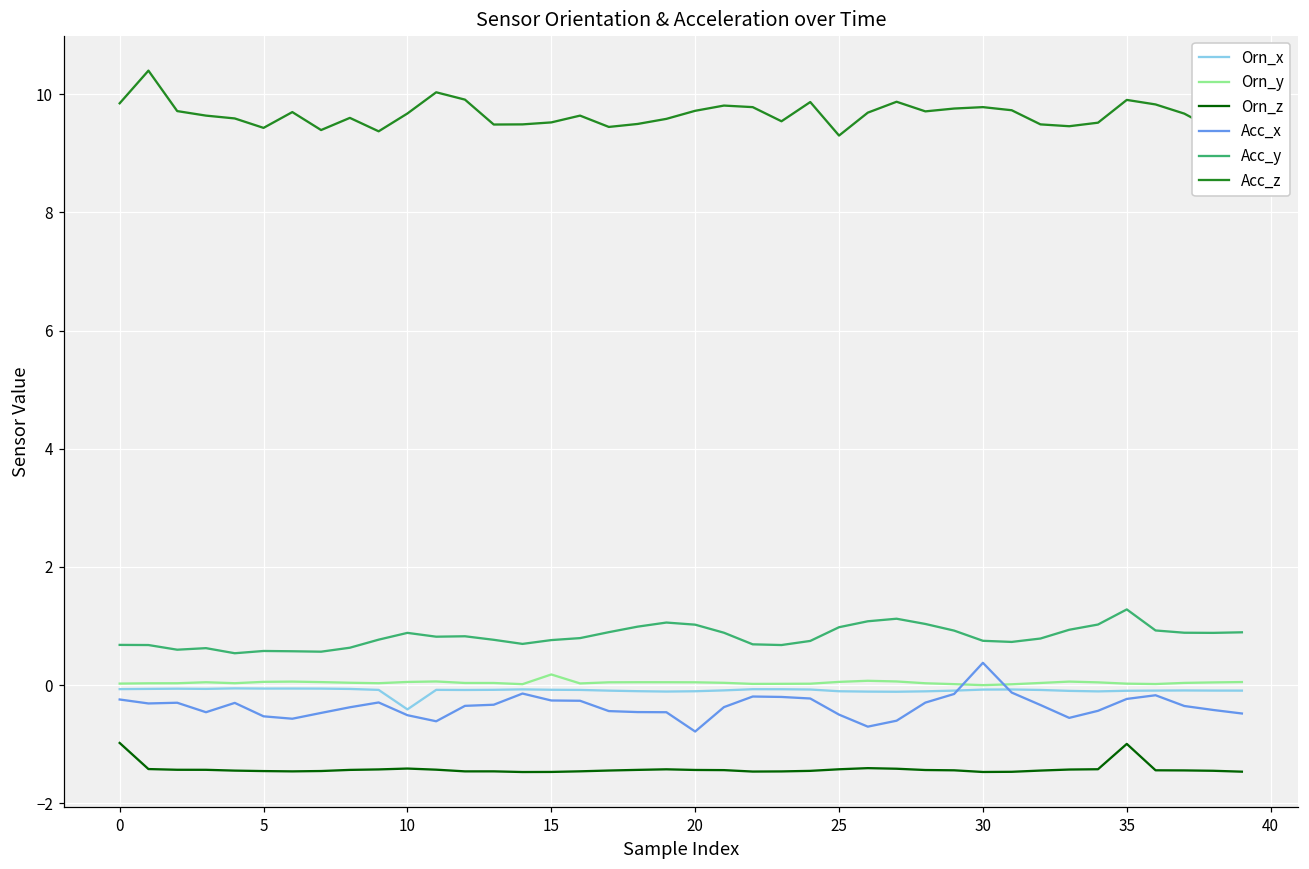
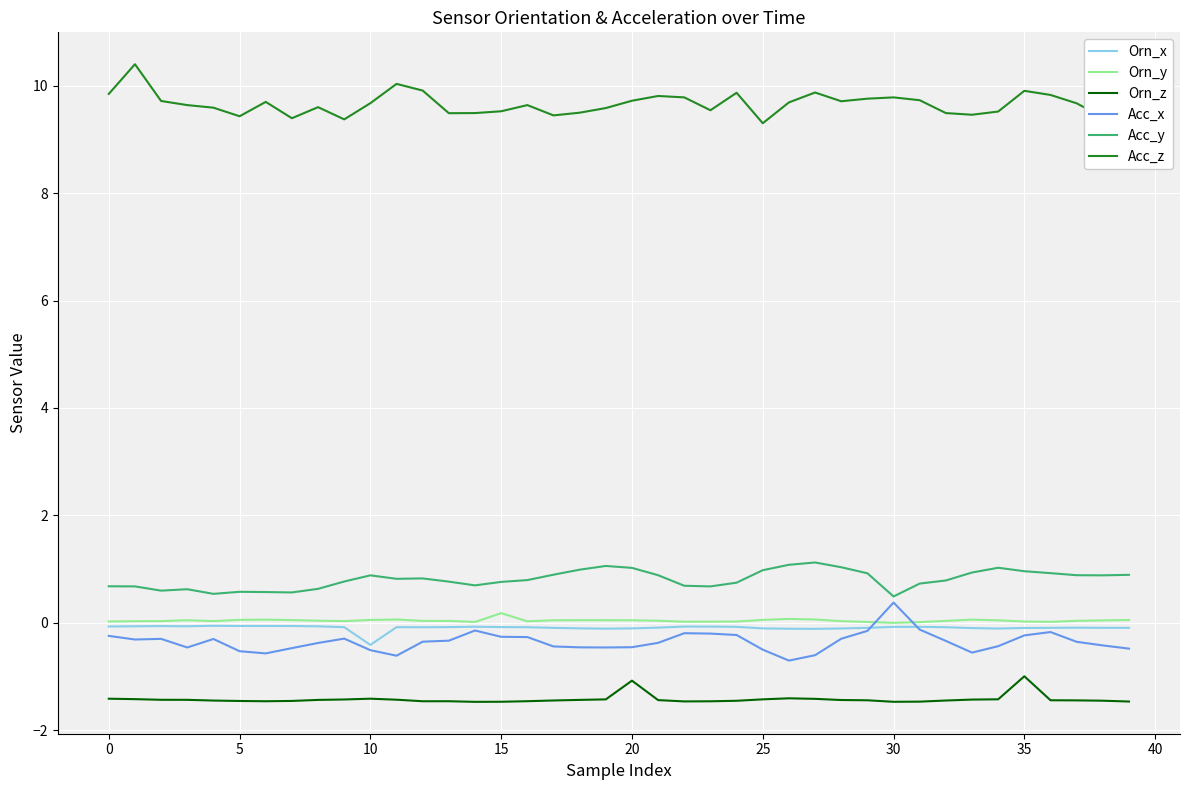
Orn_z, 0: -1.0 -> -1.4
Orn_z, 20: -1.4 -> -1.1
Acc_x, 20: -0.8 -> -0.5
Acc_y, 30: 0.7 -> 0.5
Acc_y, 35: 1.3 -> 1.0
